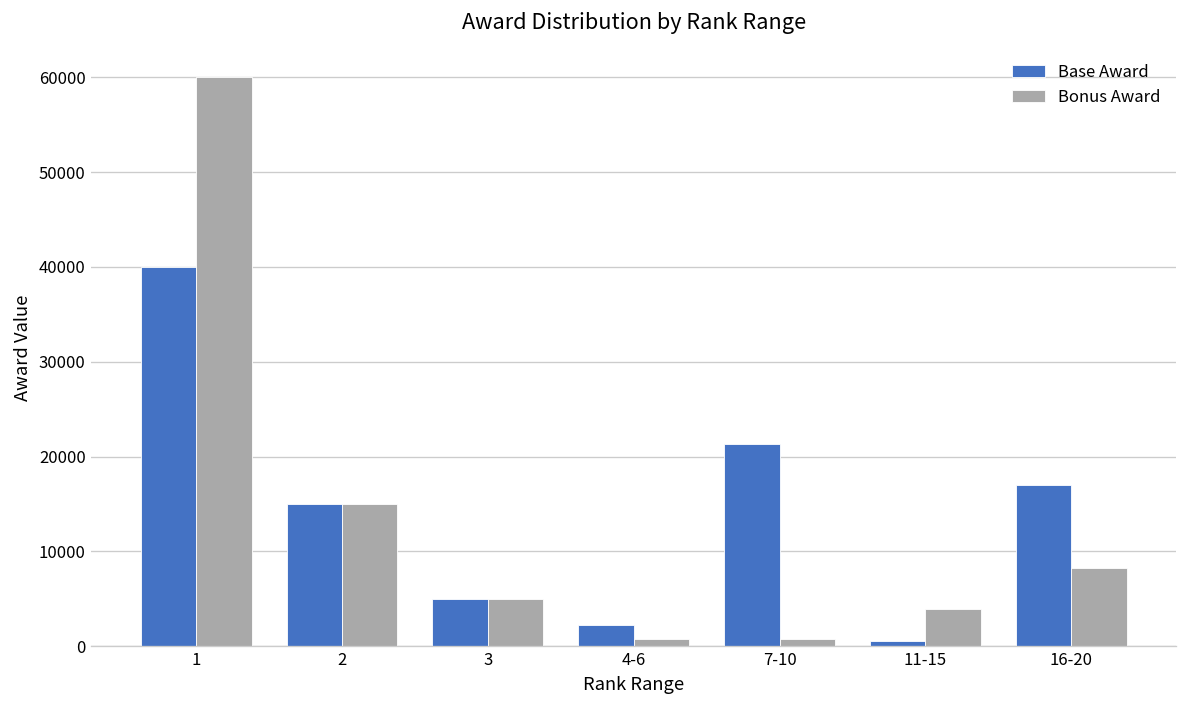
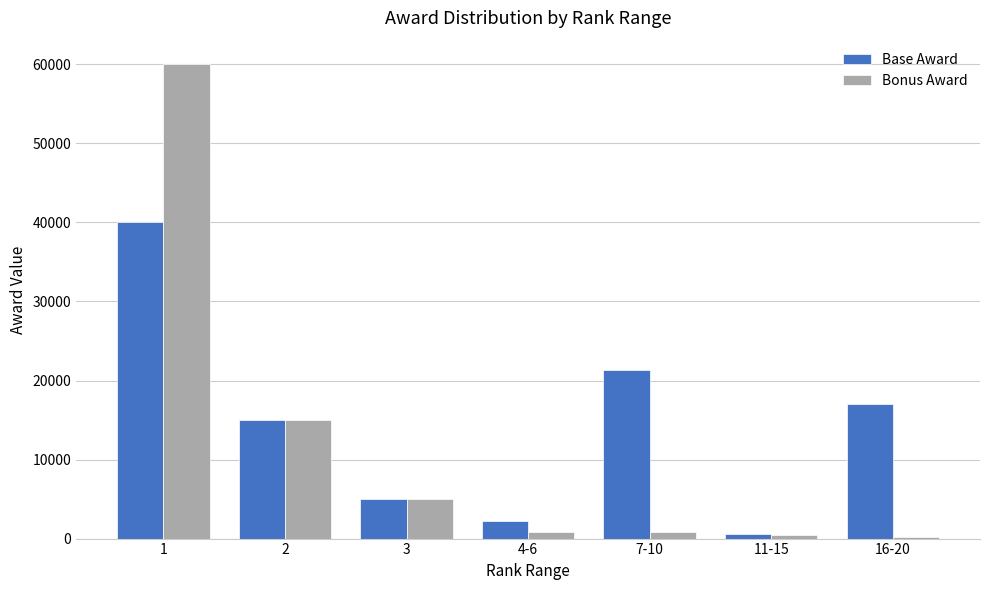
Bonus Award, 11-15: 4000 -> 0
Bonus Award, 16-20: 8000 -> 0
